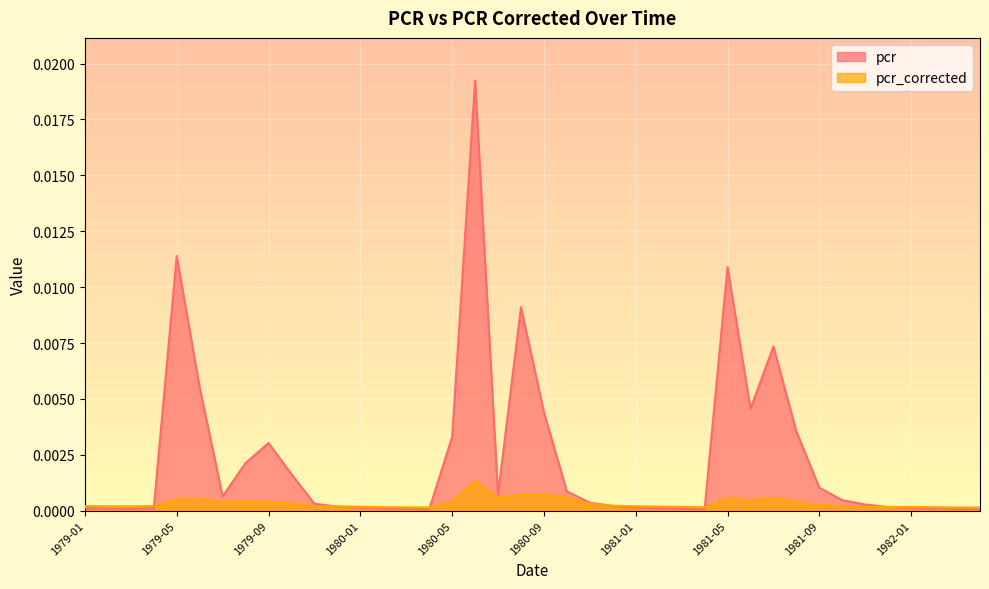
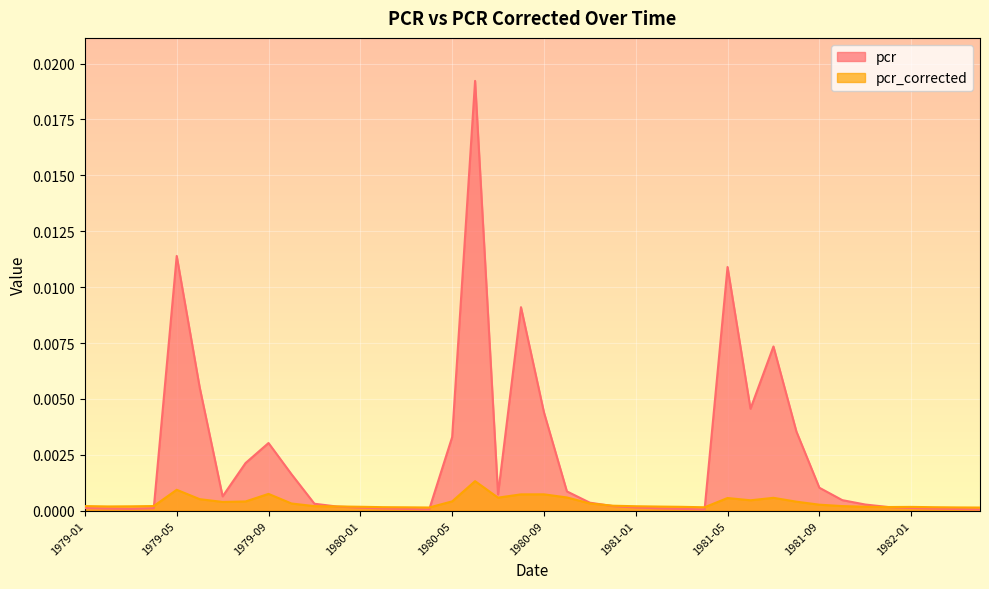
pcr_corrected, 1979-05: 0.0005 -> 0.0009
pcr_corrected, 1979-09: 0.0004 -> 0.0008
